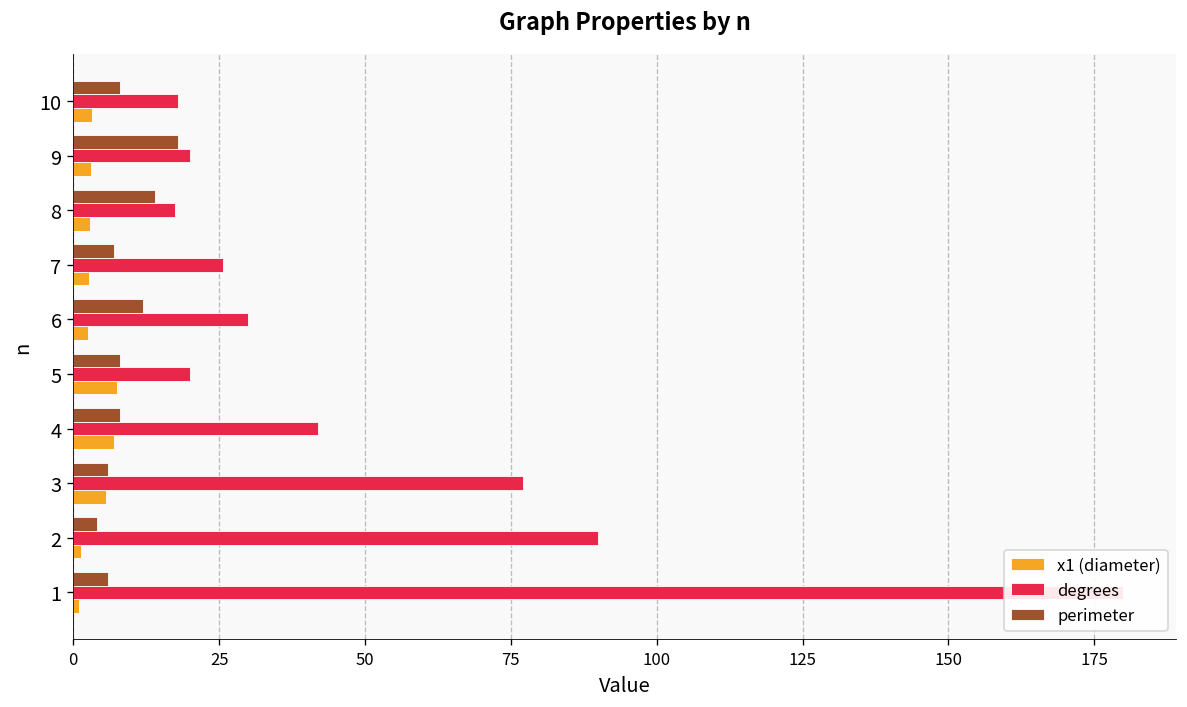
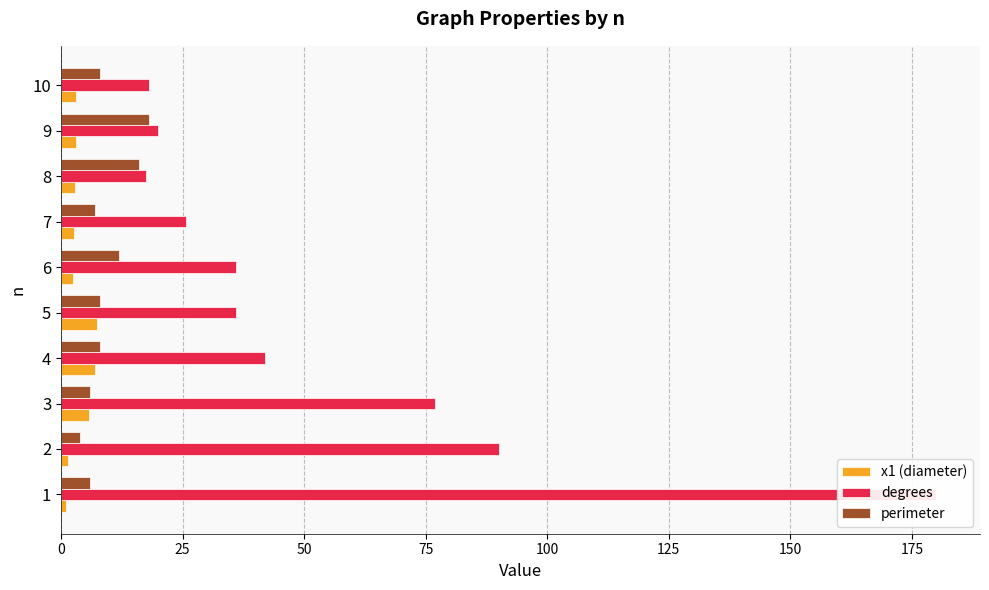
perimeter, 8: 14 -> 16
degrees, 6: 30 -> 36
degrees, 5: 20 -> 36
